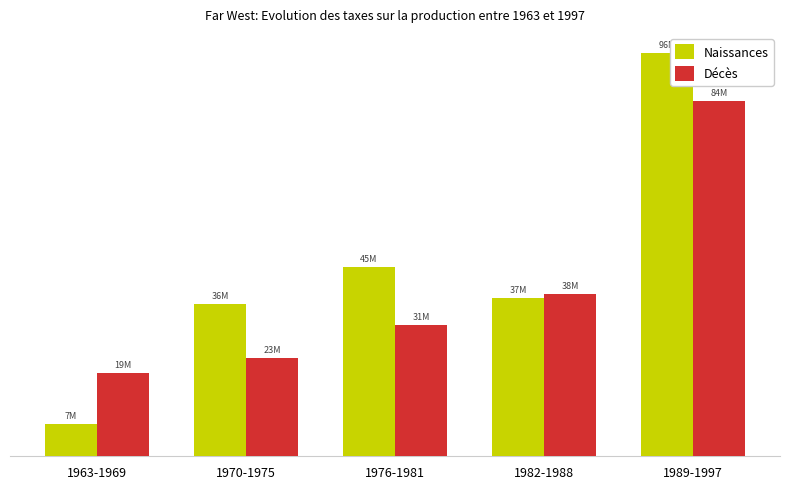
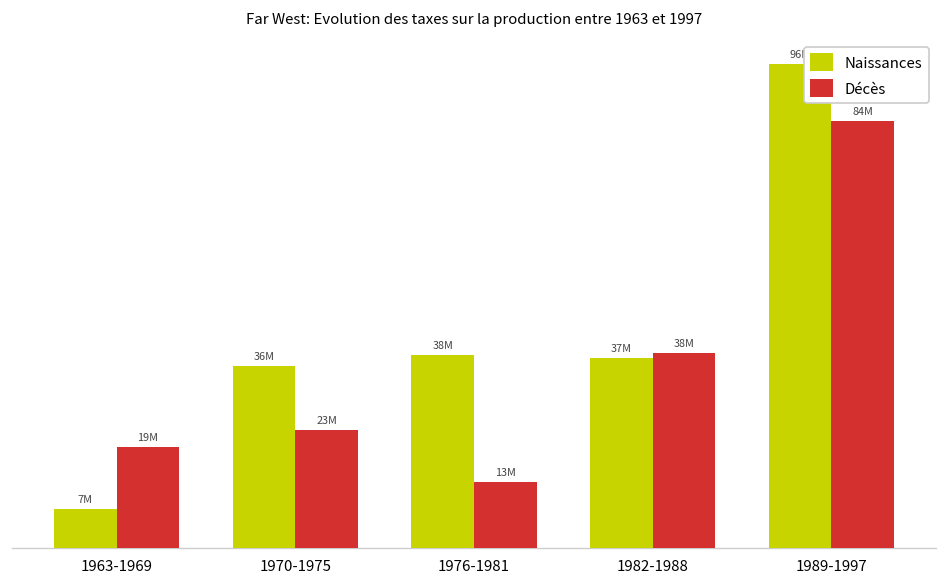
Naissances, 1976-1981: 45M -> 38M
Décès, 1976-1981: 31M -> 13M
